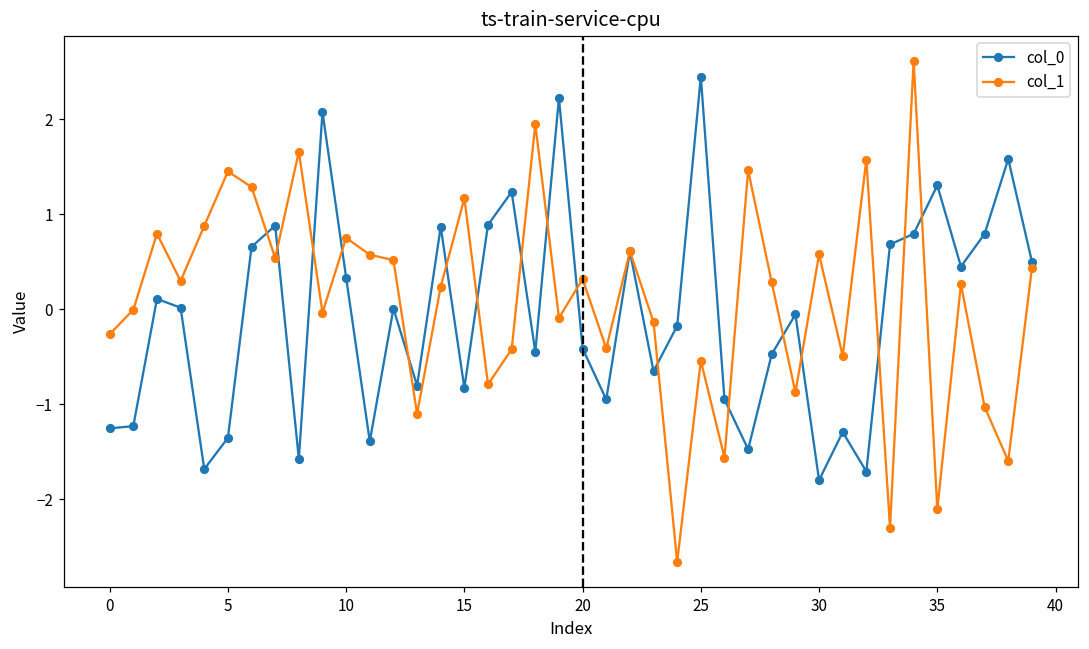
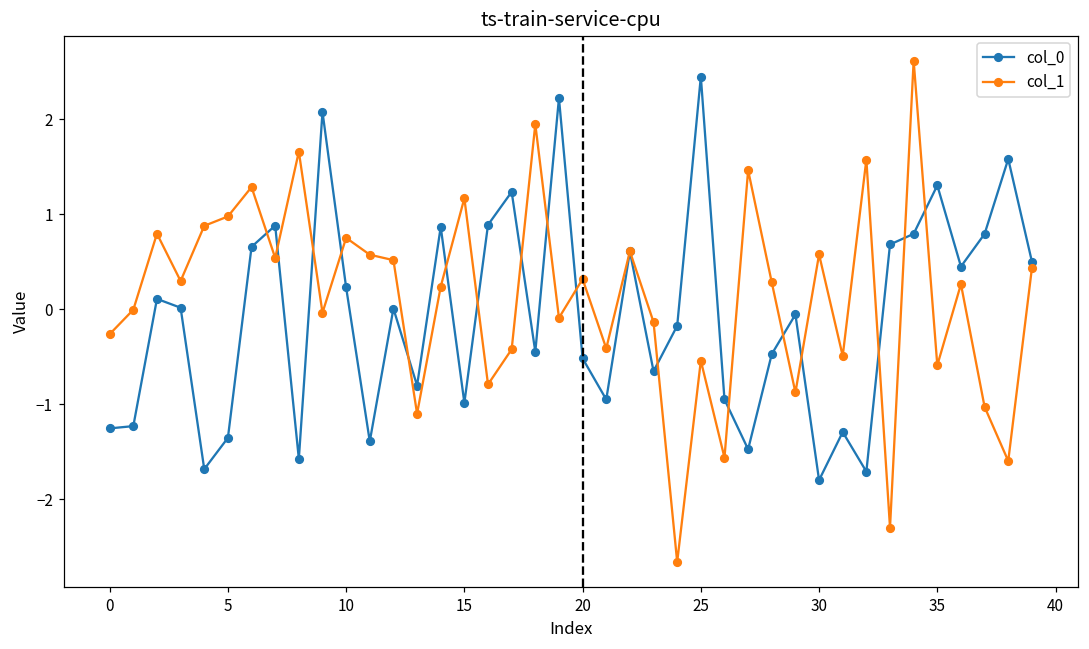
col_1, 5: 1.4 -> 1.0
col_0, 10: 0.3 -> 0.2
col_0, 15: -0.8 -> -1.0
col_0, 20: -0.4 -> -0.5
col_1, 35: -2.1 -> -0.6
